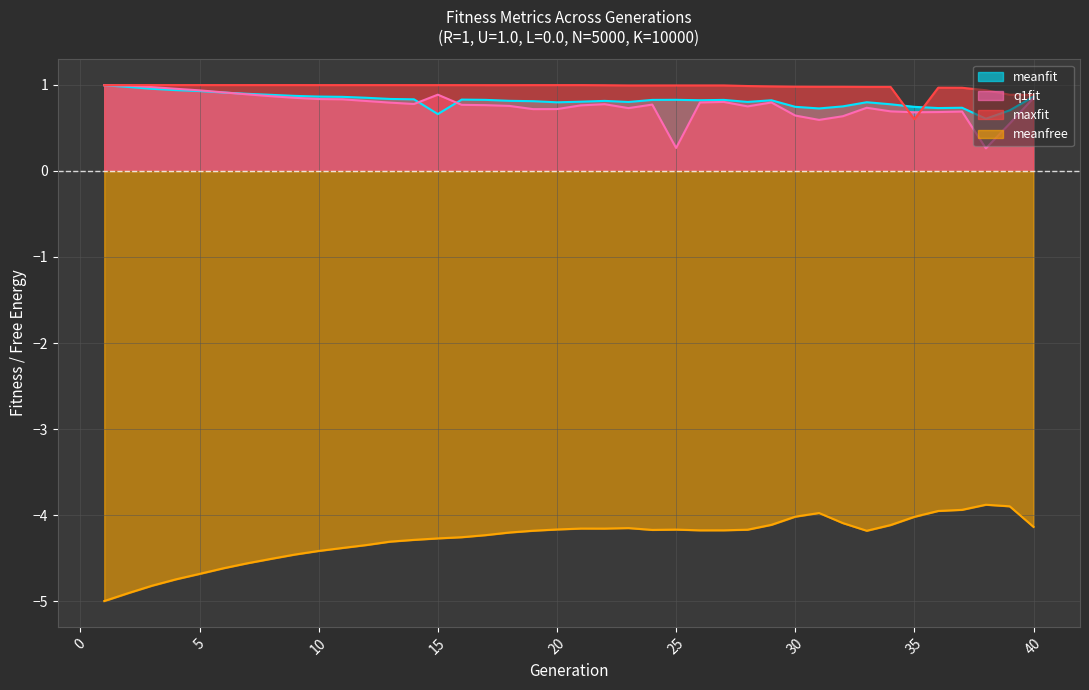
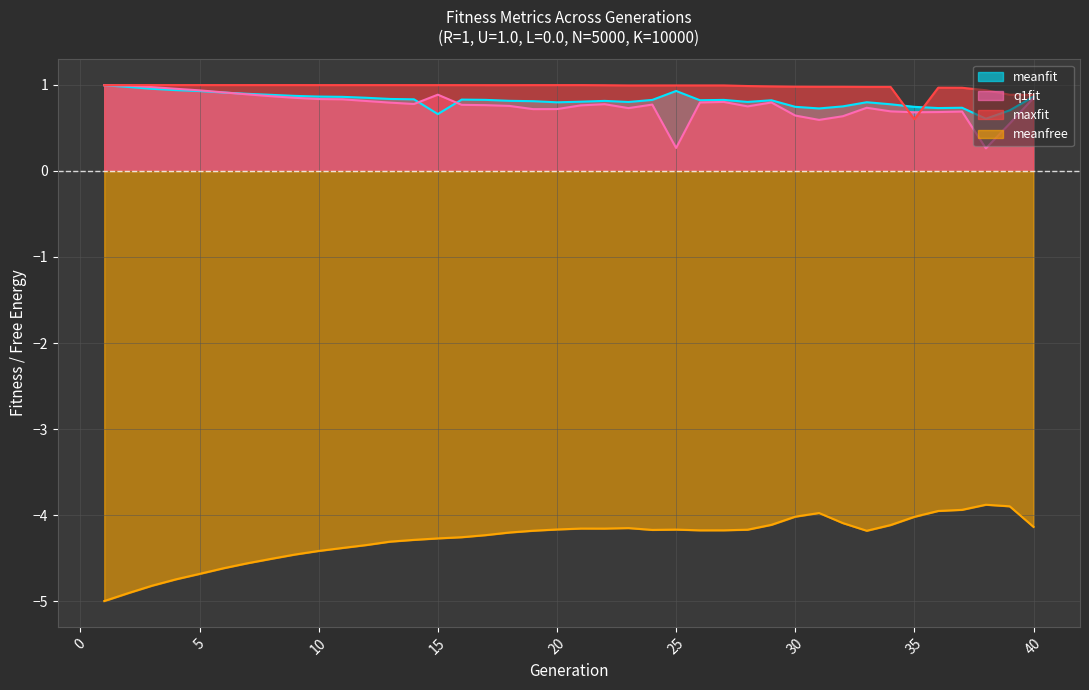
meanfit, 25: 0.8 -> 0.9
